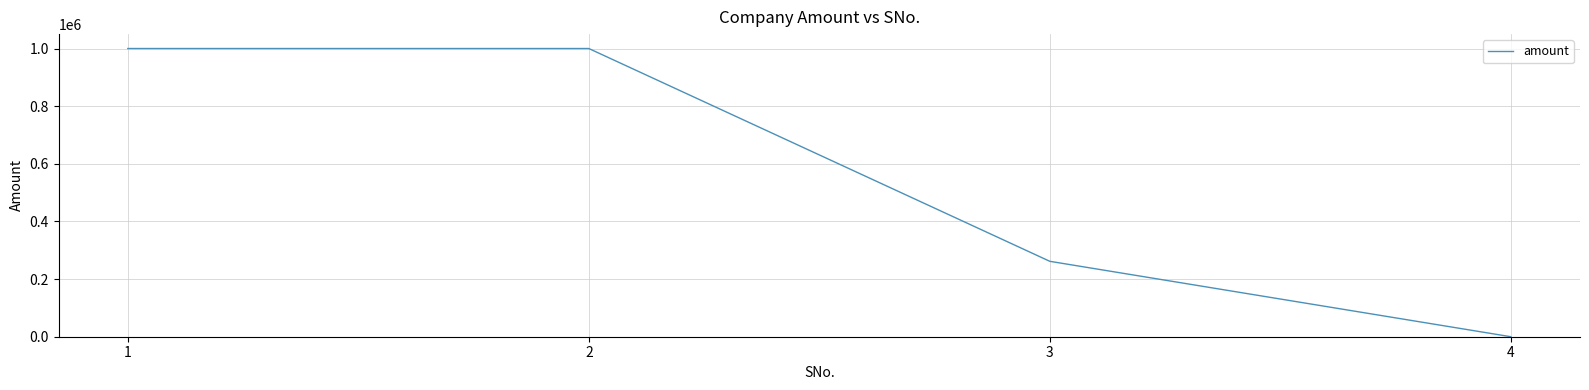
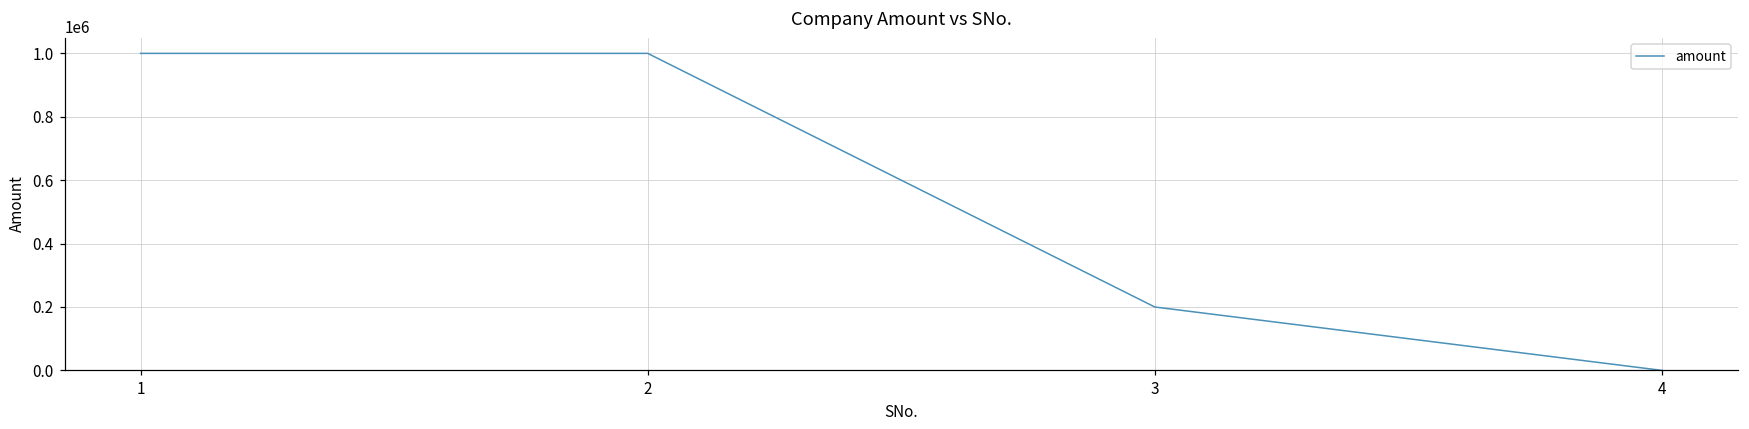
3: 260000 -> 200000
